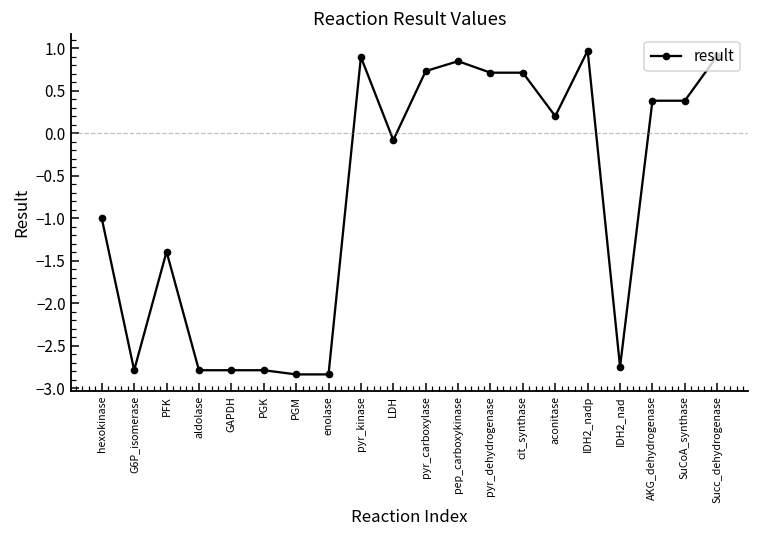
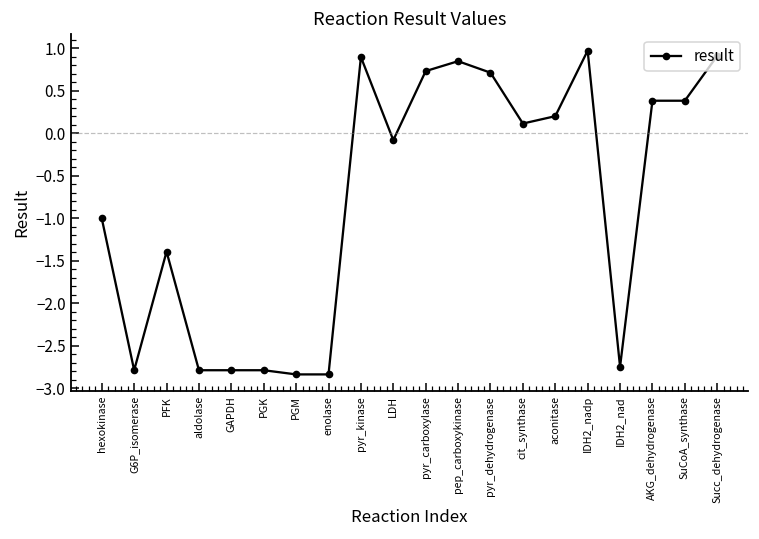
cit_synthase: 0.7 -> 0.1
